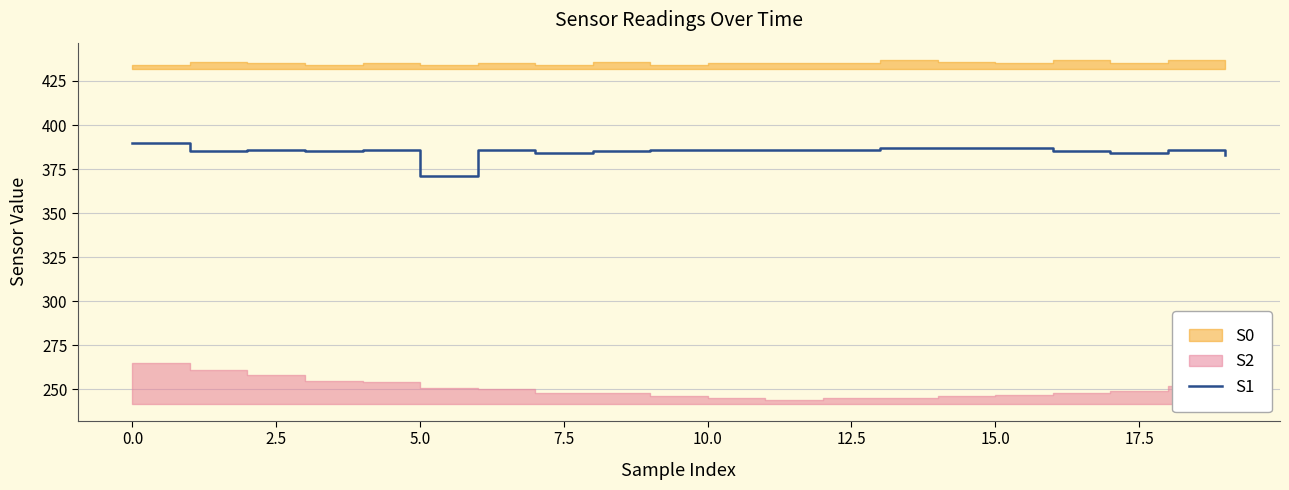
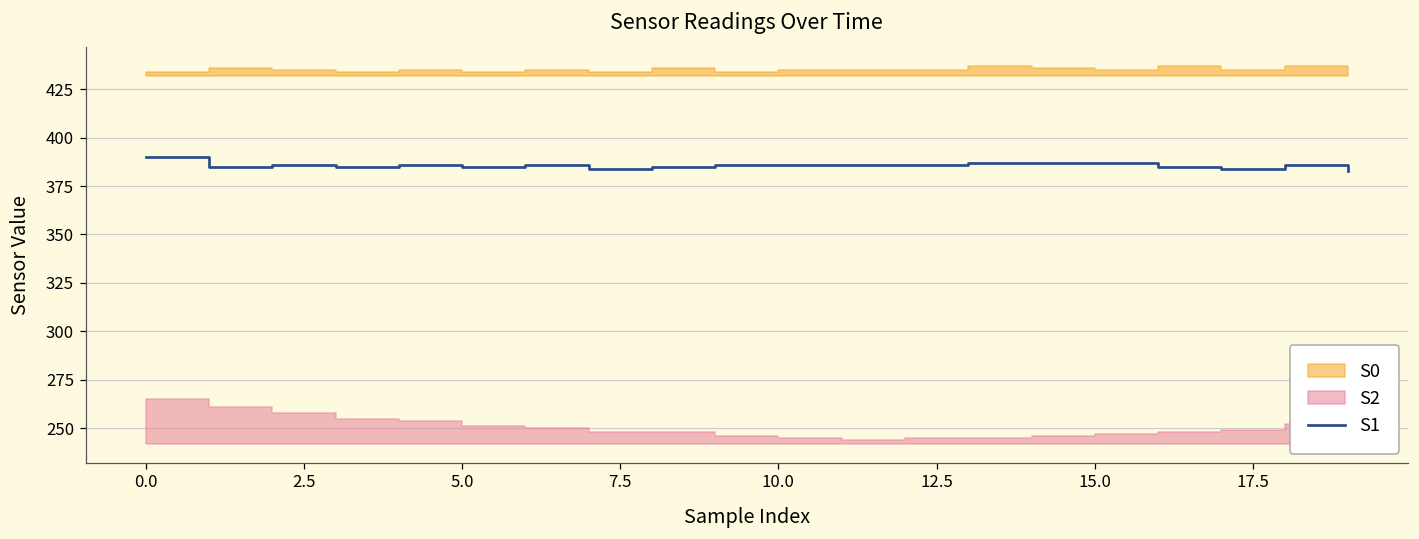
S1, 5.0: 371 -> 385
